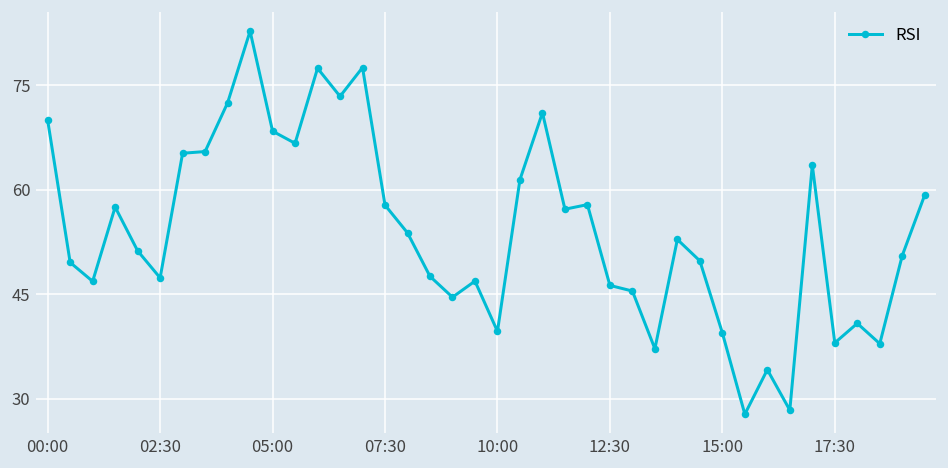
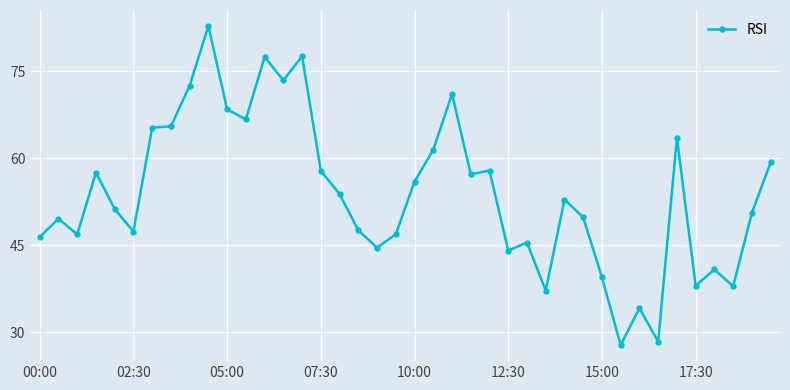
00:00: 70 -> 46
10:00: 40 -> 56
12:30: 46 -> 44
